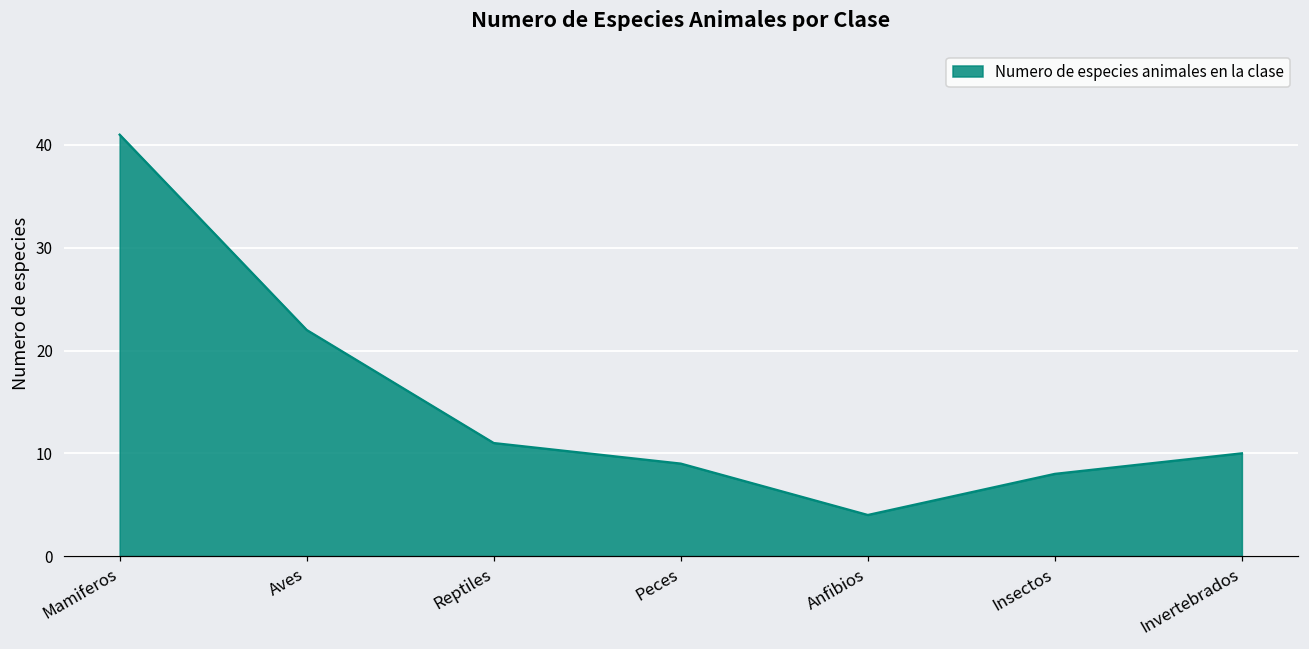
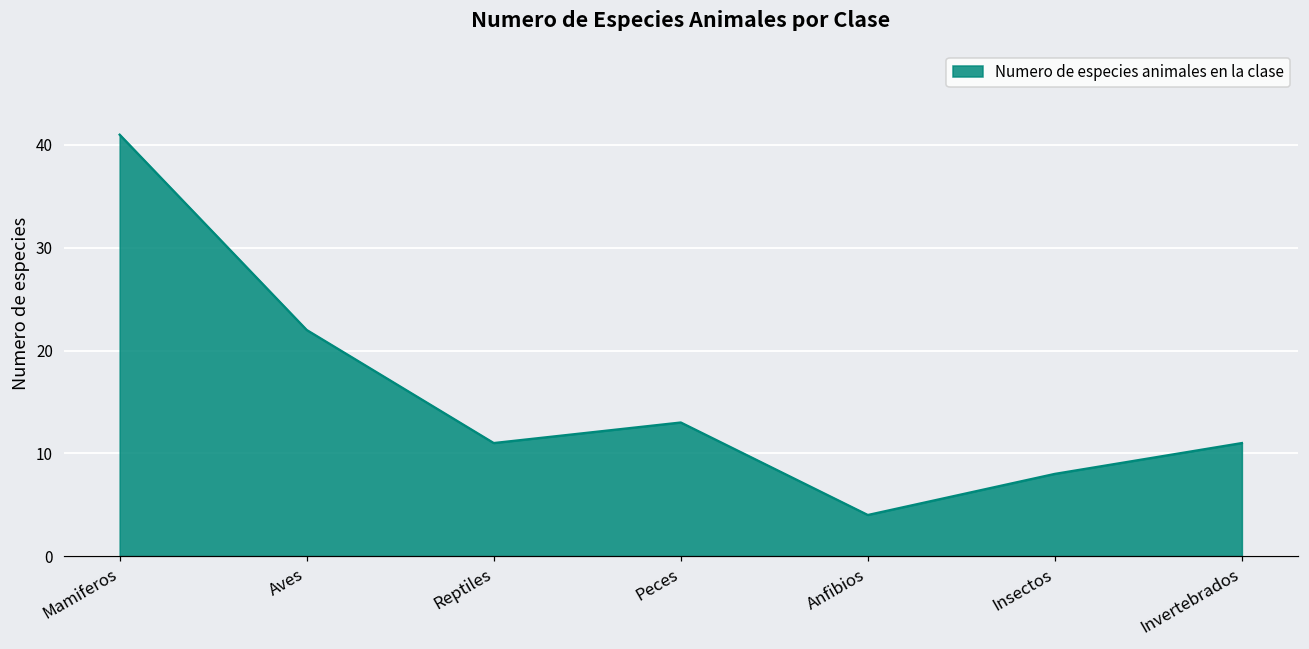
Peces: 9 -> 13
Invertebrados: 10 -> 11
